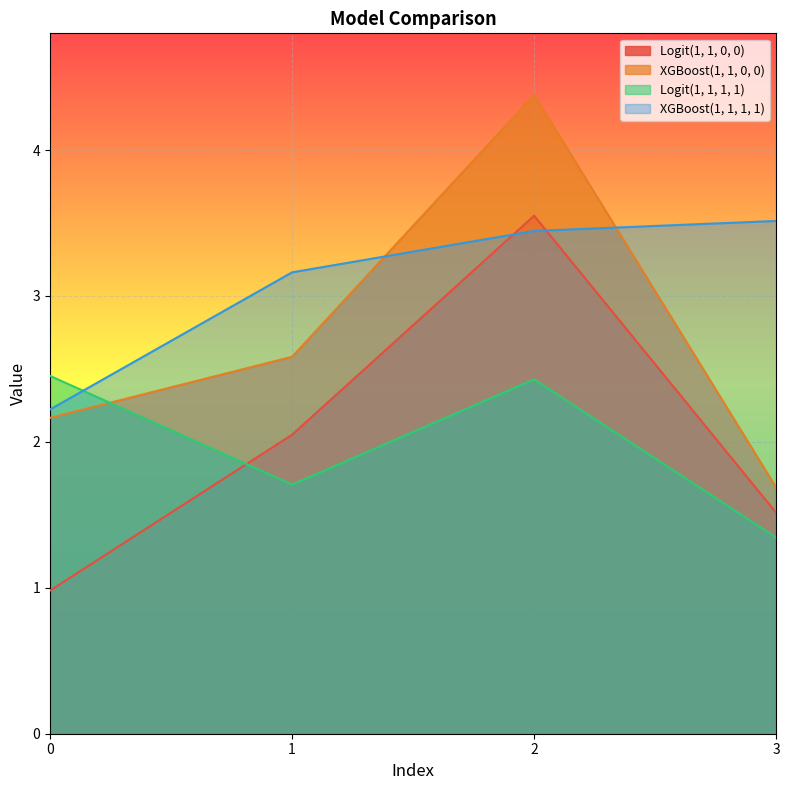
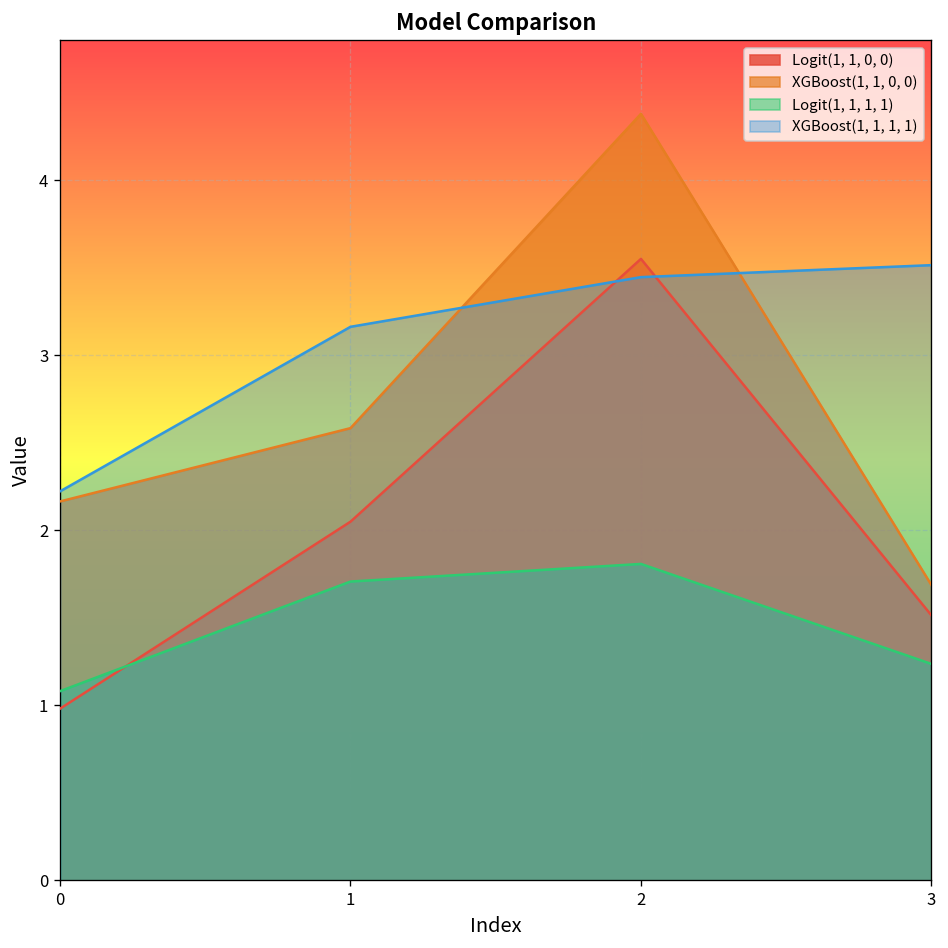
Logit(1, 1, 1, 1), 0: 2.45 -> 1.08
Logit(1, 1, 1, 1), 2: 2.43 -> 1.81
Logit(1, 1, 1, 1), 3: 1.34 -> 1.24
